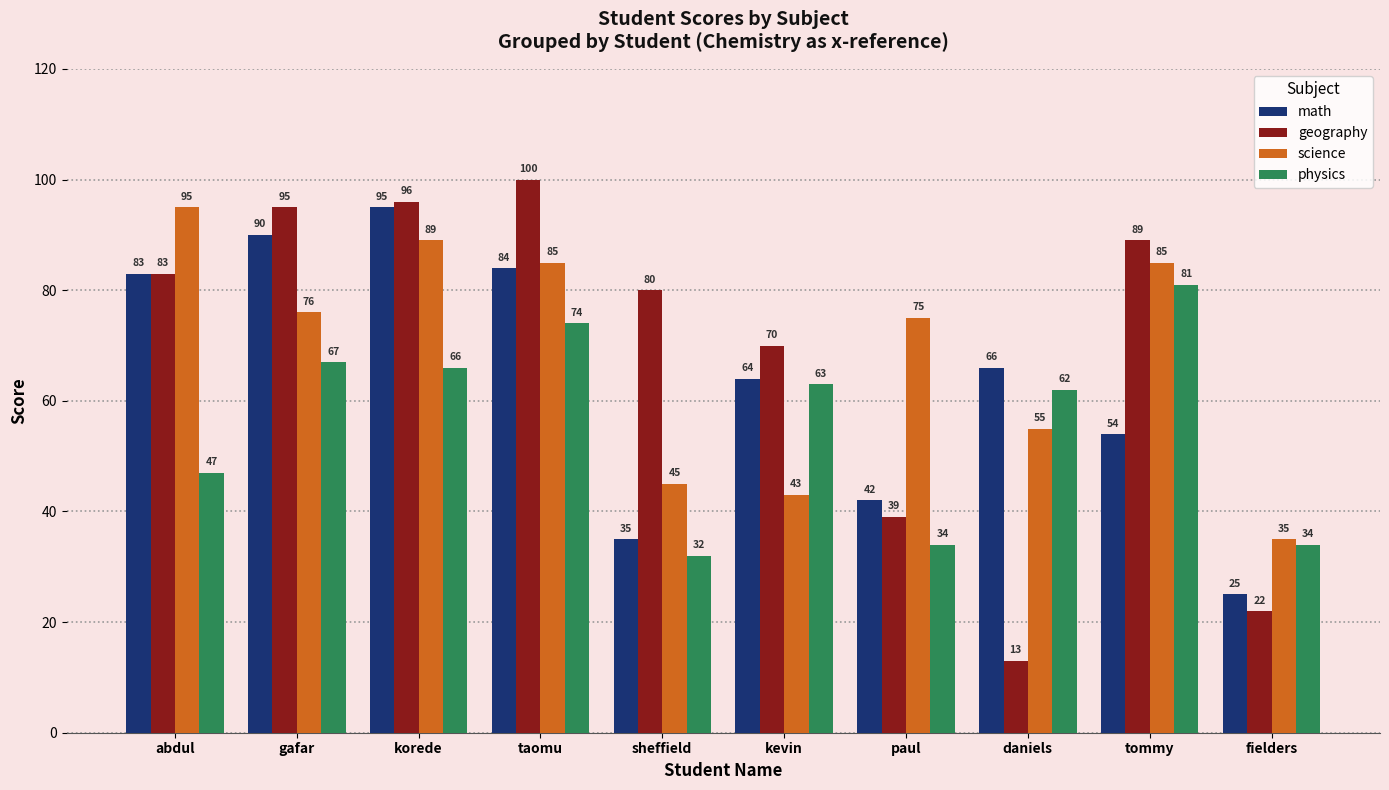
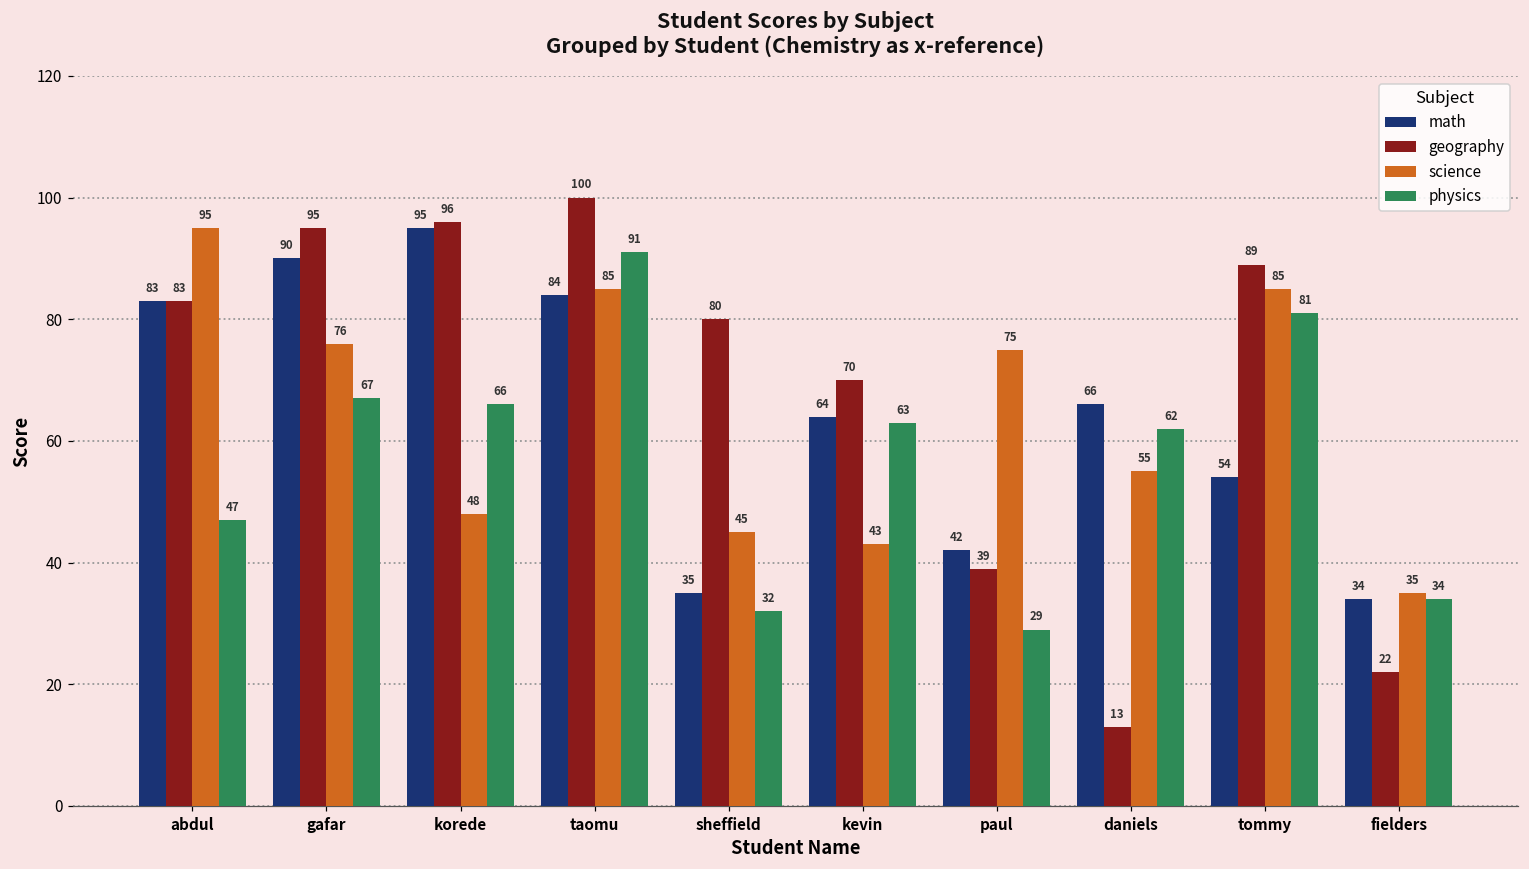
science, korede: 89 -> 48
physics, taomu: 74 -> 91
physics, paul: 34 -> 29
math, fielders: 25 -> 34
